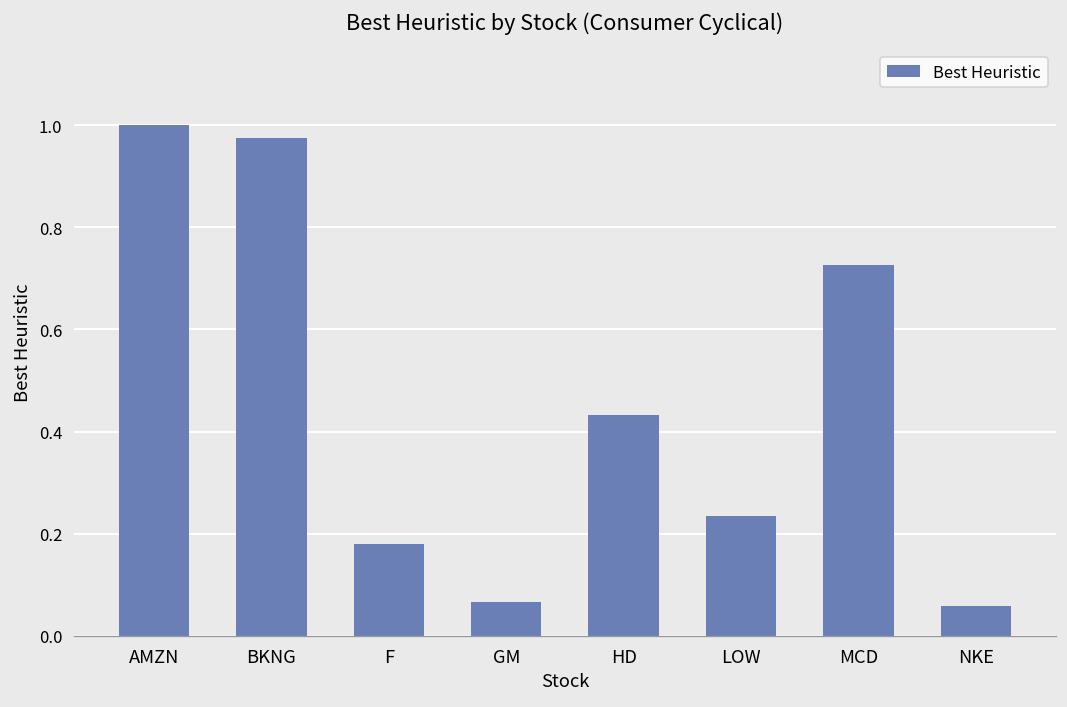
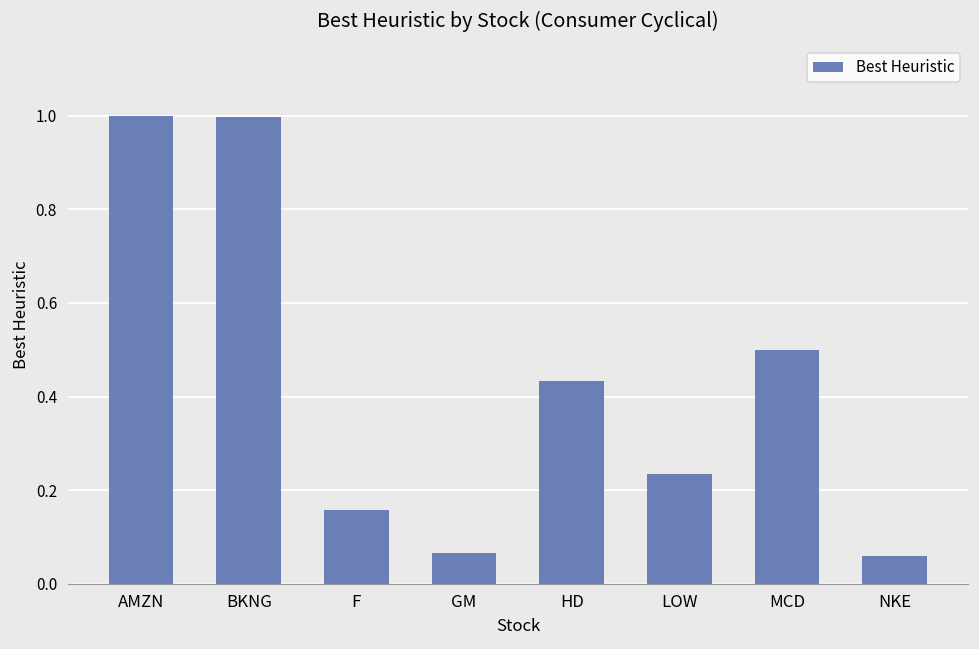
BKNG: 0.97 -> 1.00
F: 0.18 -> 0.16
MCD: 0.73 -> 0.50
